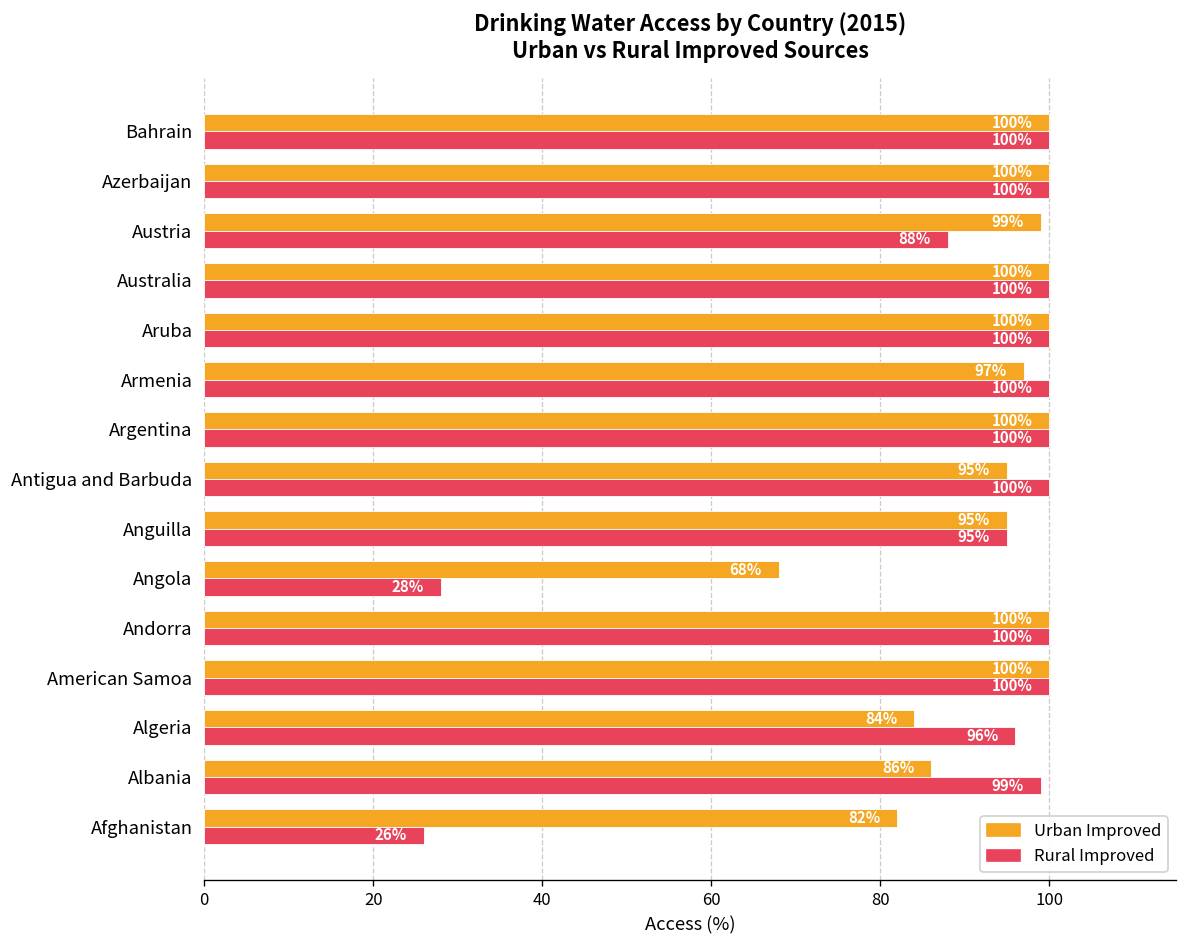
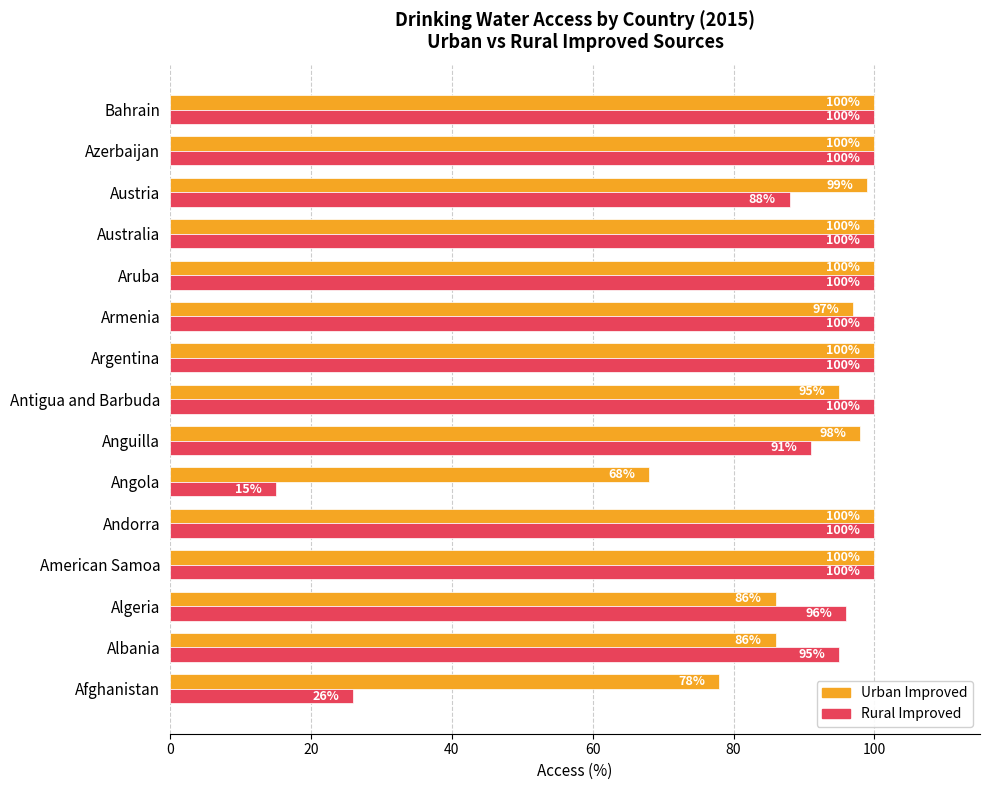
Urban Improved, Anguilla: 95% -> 98%
Rural Improved, Anguilla: 95% -> 91%
Rural Improved, Angola: 28% -> 15%
Urban Improved, Algeria: 84% -> 86%
Rural Improved, Albania: 99% -> 95%
Urban Improved, Afghanistan: 82% -> 78%
